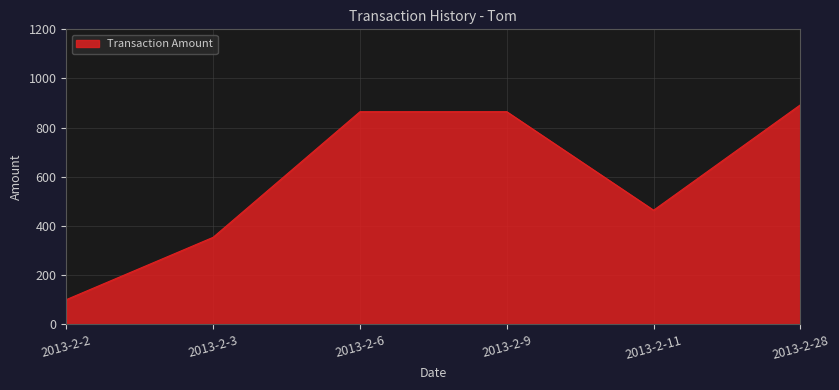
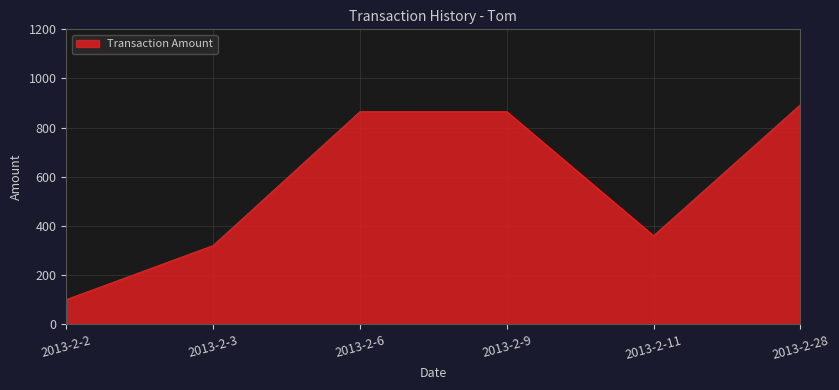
2013-2-3: 350 -> 320
2013-2-11: 460 -> 360
